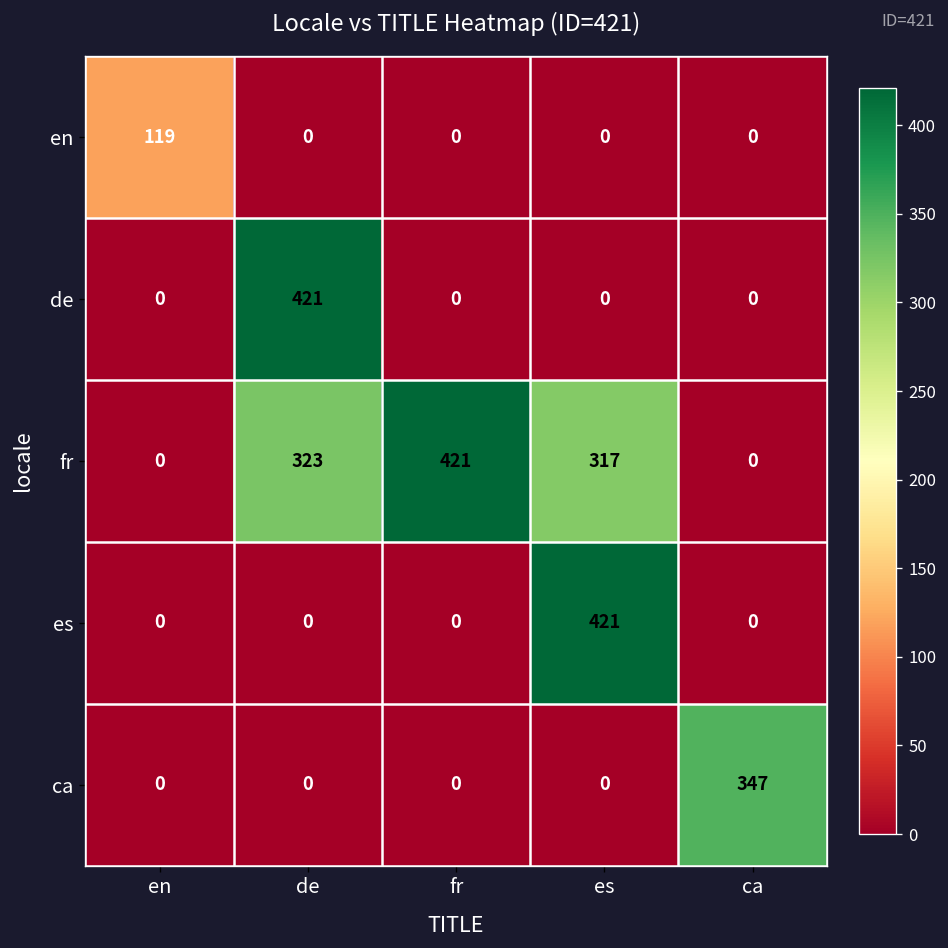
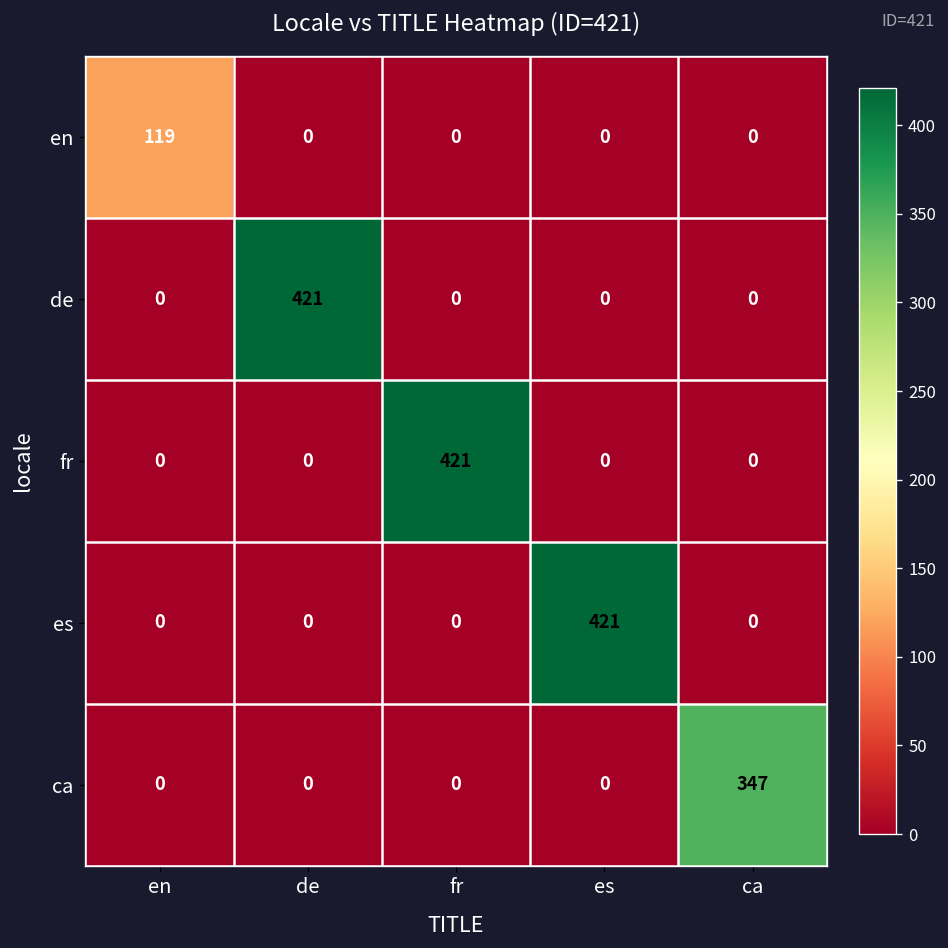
fr, de: 323 -> 0
fr, es: 317 -> 0
